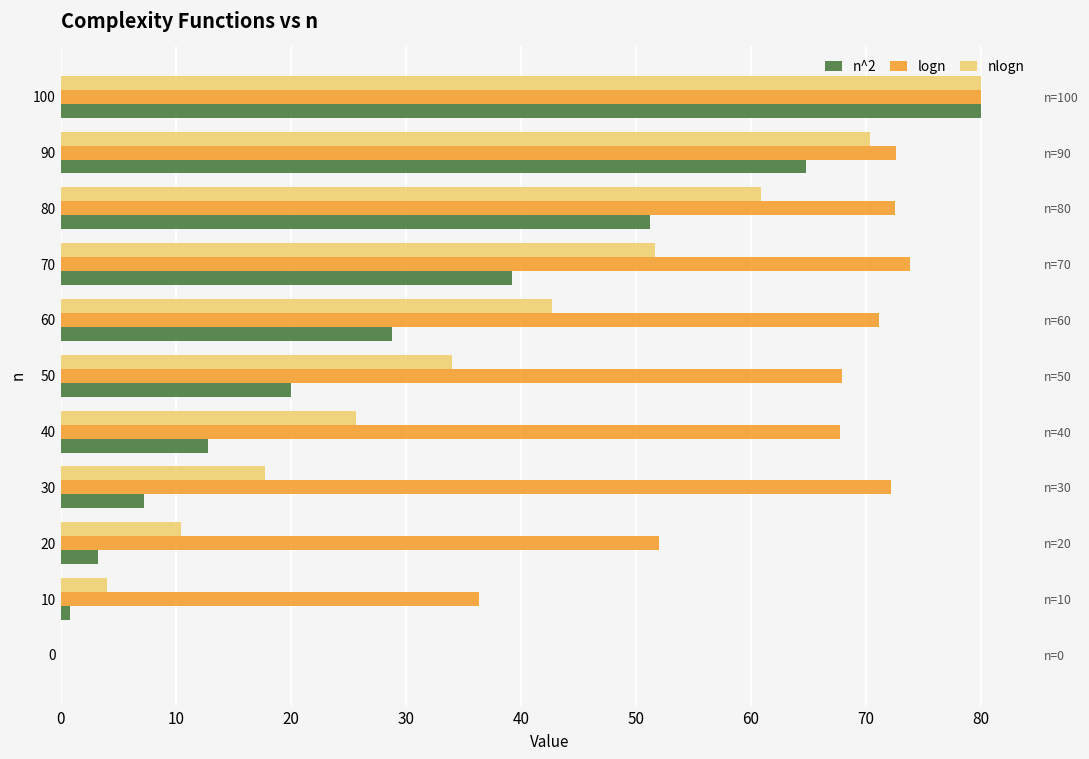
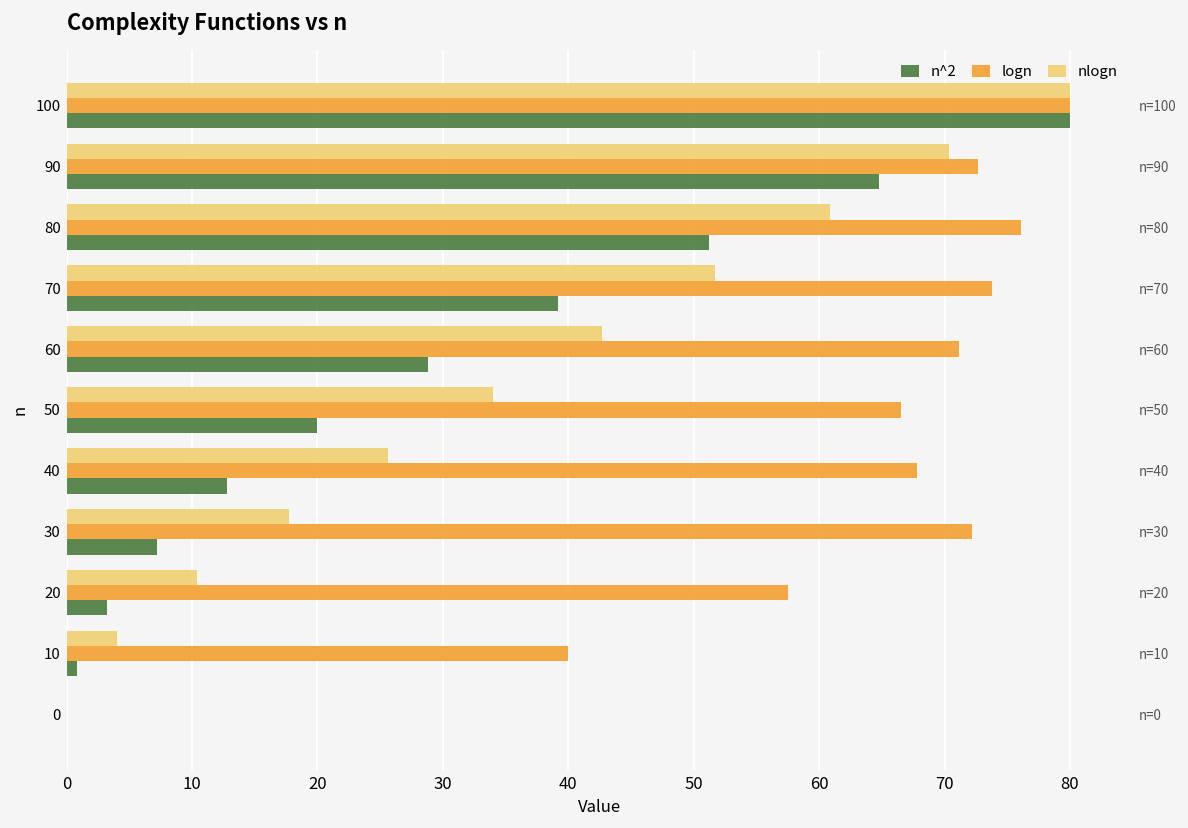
logn, 80: 72.5 -> 76.1
logn, 50: 68.0 -> 66.6
logn, 20: 52.0 -> 57.5
logn, 10: 36.4 -> 40.0
